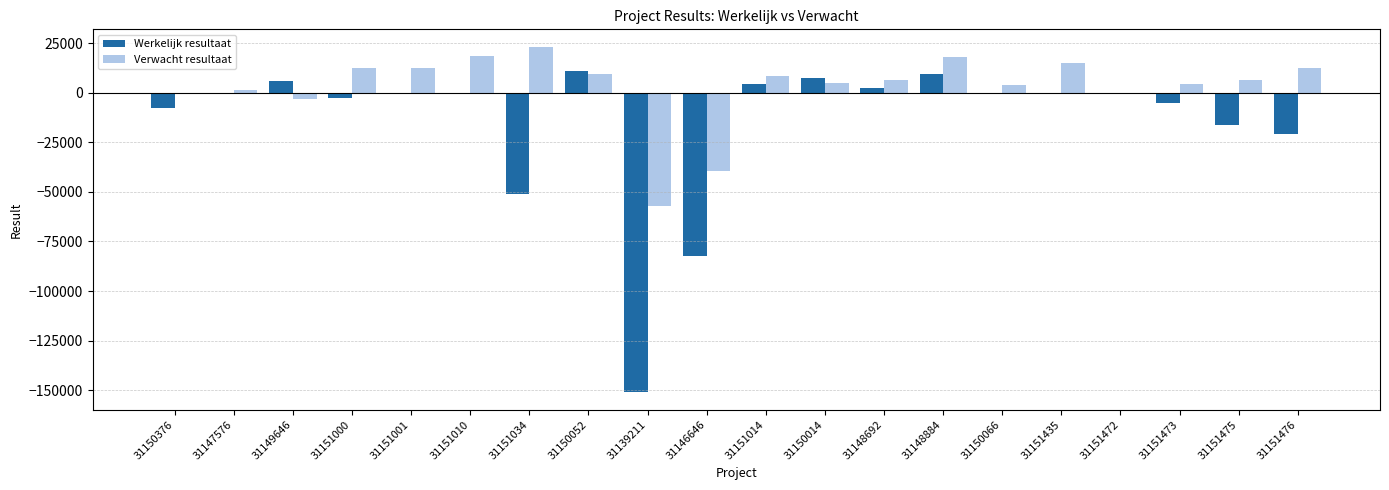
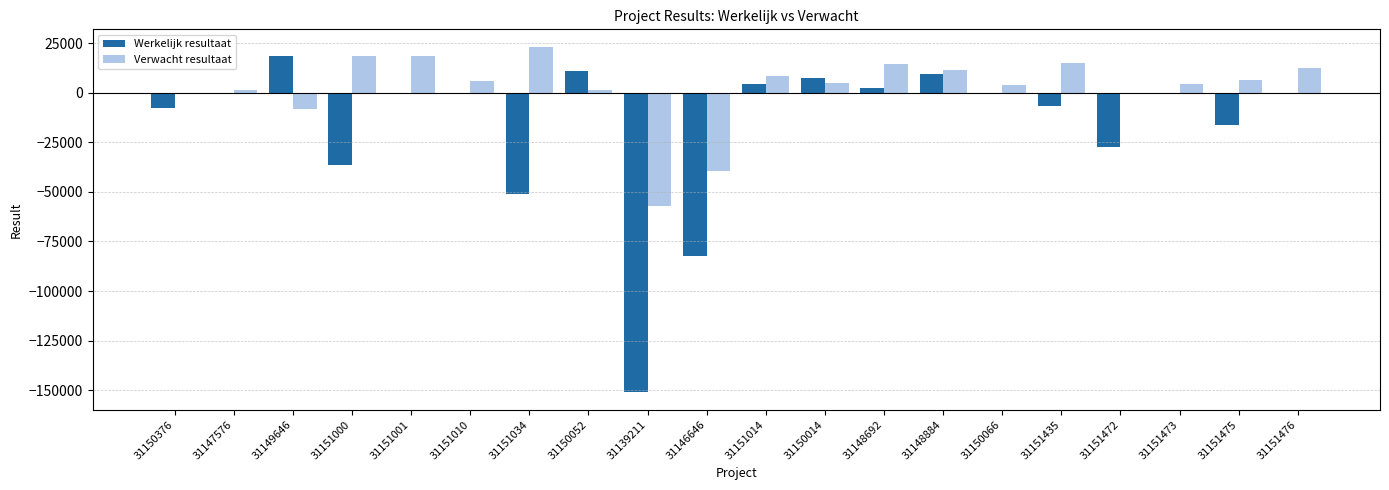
Werkelijk resultaat, 31149646: 6000 -> 19000
Verwacht resultaat, 31149646: -3000 -> -8000
Werkelijk resultaat, 31151000: -2000 -> -37000
Verwacht resultaat, 31151000: 13000 -> 19000
Verwacht resultaat, 31151001: 13000 -> 18000
Verwacht resultaat, 31151010: 18000 -> 6000
Verwacht resultaat, 31150052: 9000 -> 1000
Verwacht resultaat, 31148692: 6000 -> 14000
Verwacht resultaat, 31148884: 18000 -> 11000
Werkelijk resultaat, 31151435: 0 -> -7000
Werkelijk resultaat, 31151472: 0 -> -27000
Werkelijk resultaat, 31151473: -5000 -> 0
Werkelijk resultaat, 31151476: -21000 -> 0
